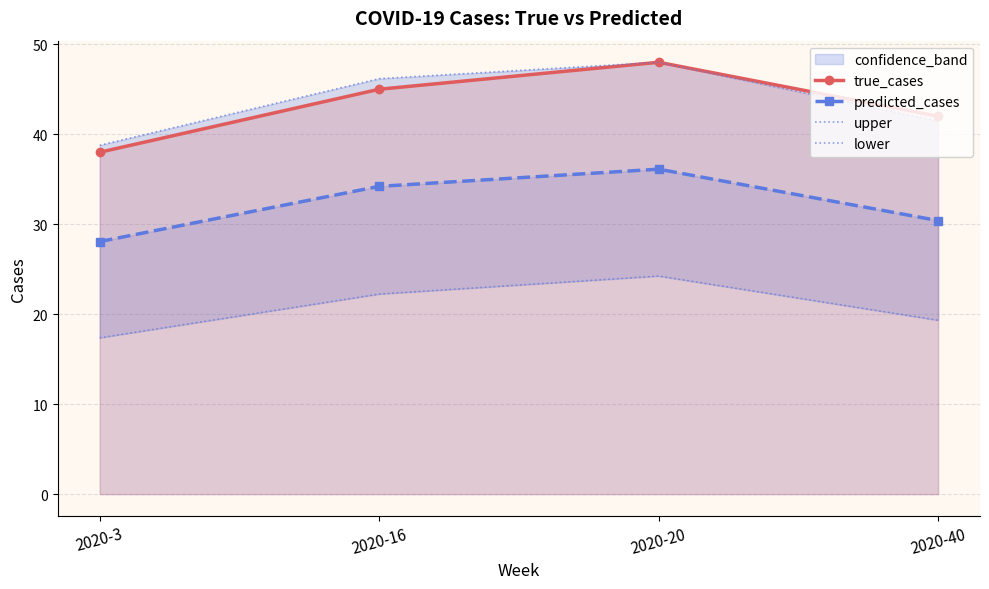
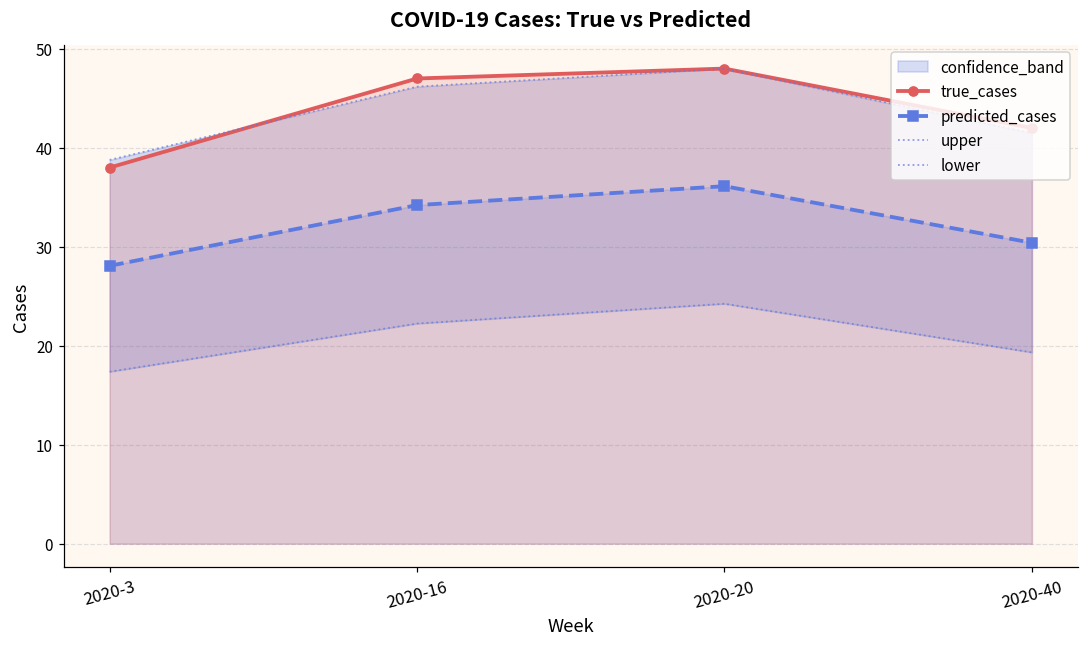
true_cases, 2020-16: 45 -> 47
